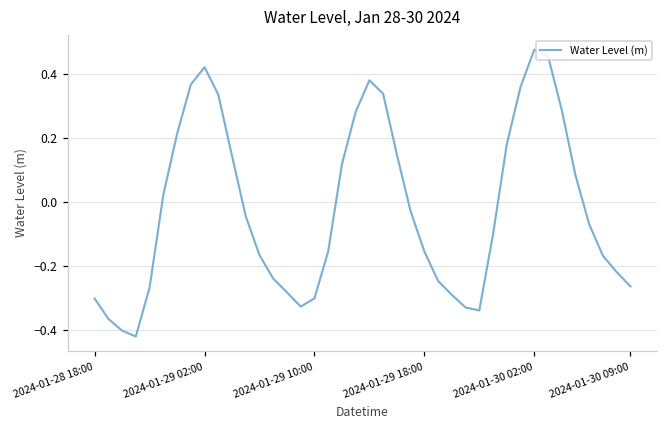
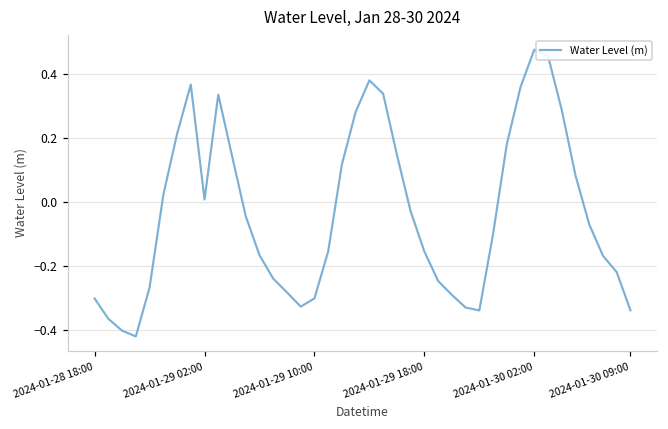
2024-01-29 02:00: 0.42 -> 0.01
2024-01-30 09:00: -0.26 -> -0.34
